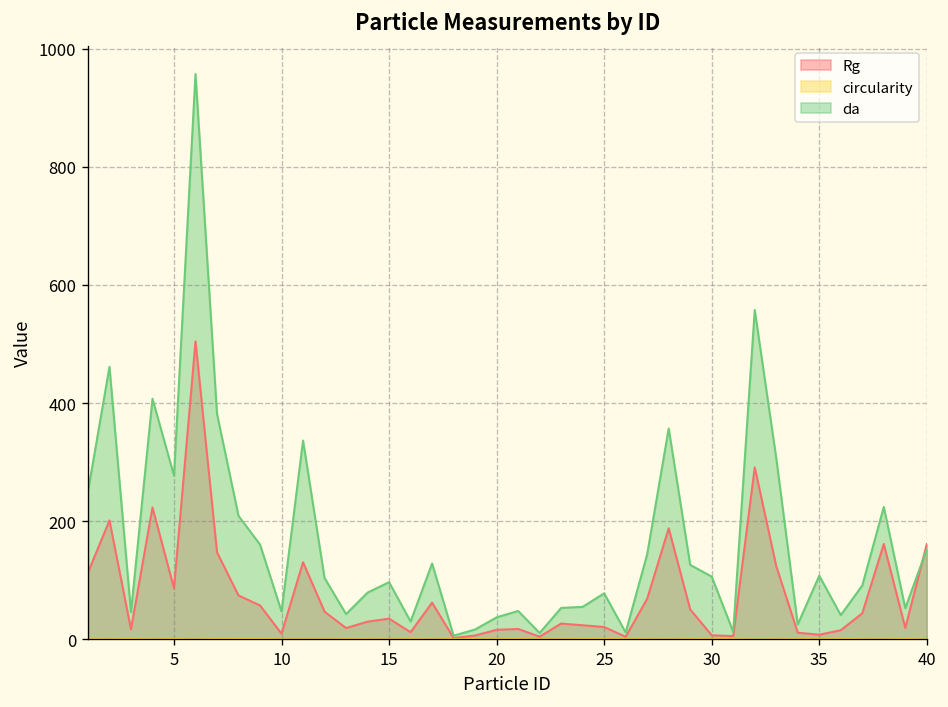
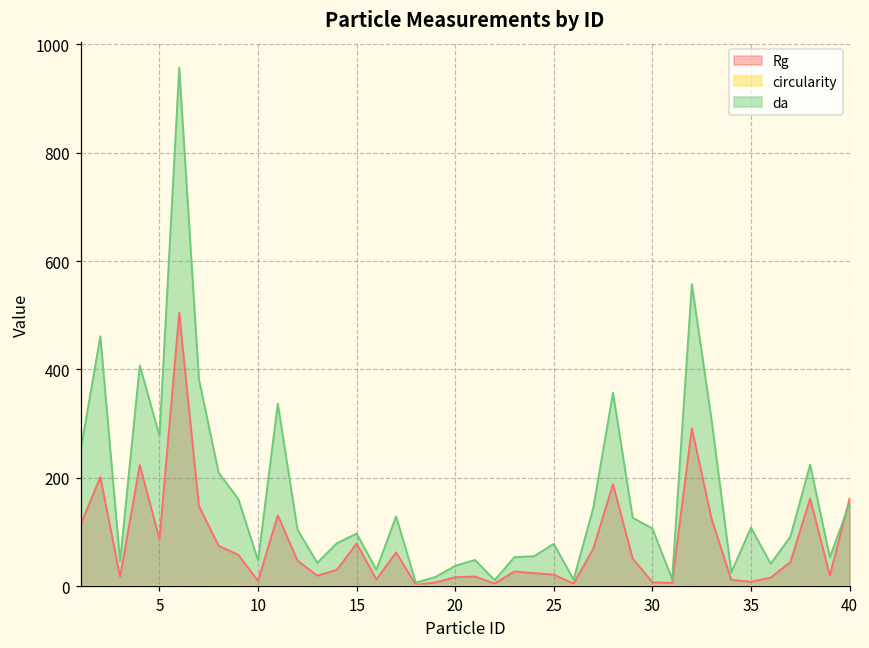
Rg, 15: 40 -> 80
